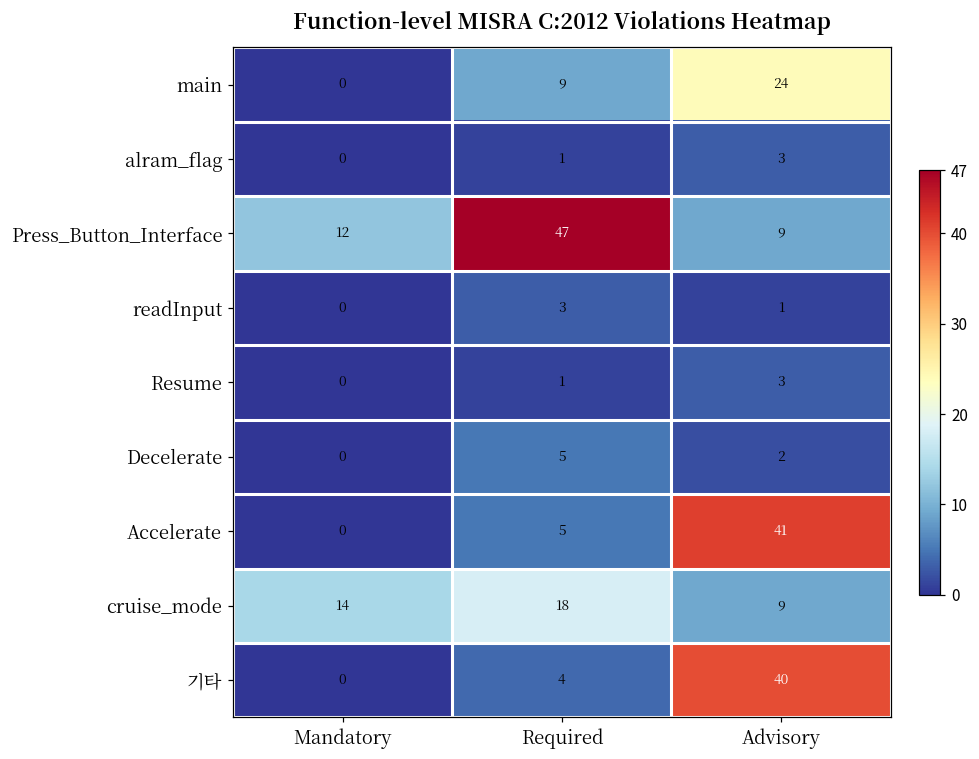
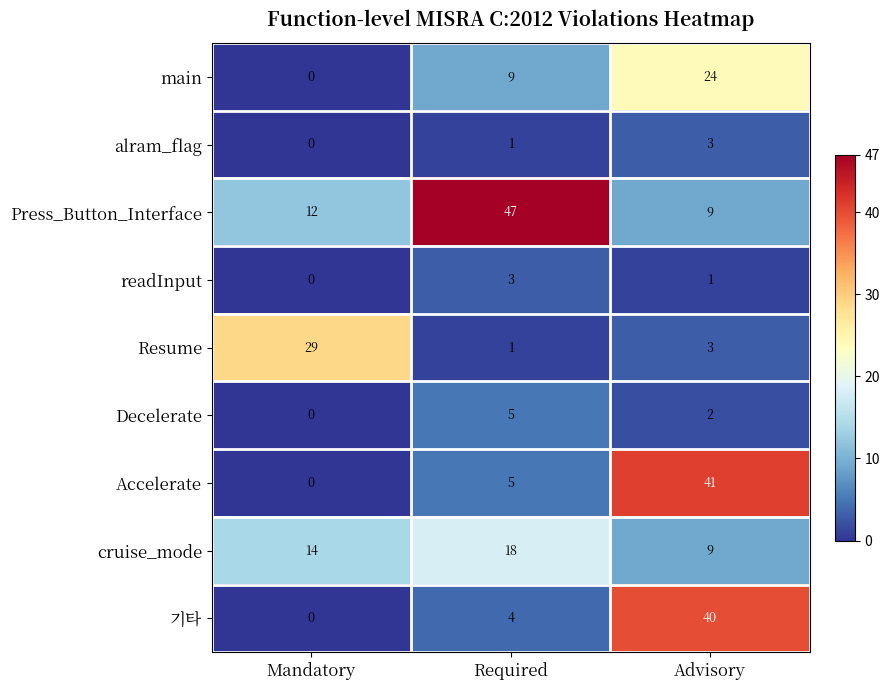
Resume, Mandatory: 0 -> 29
